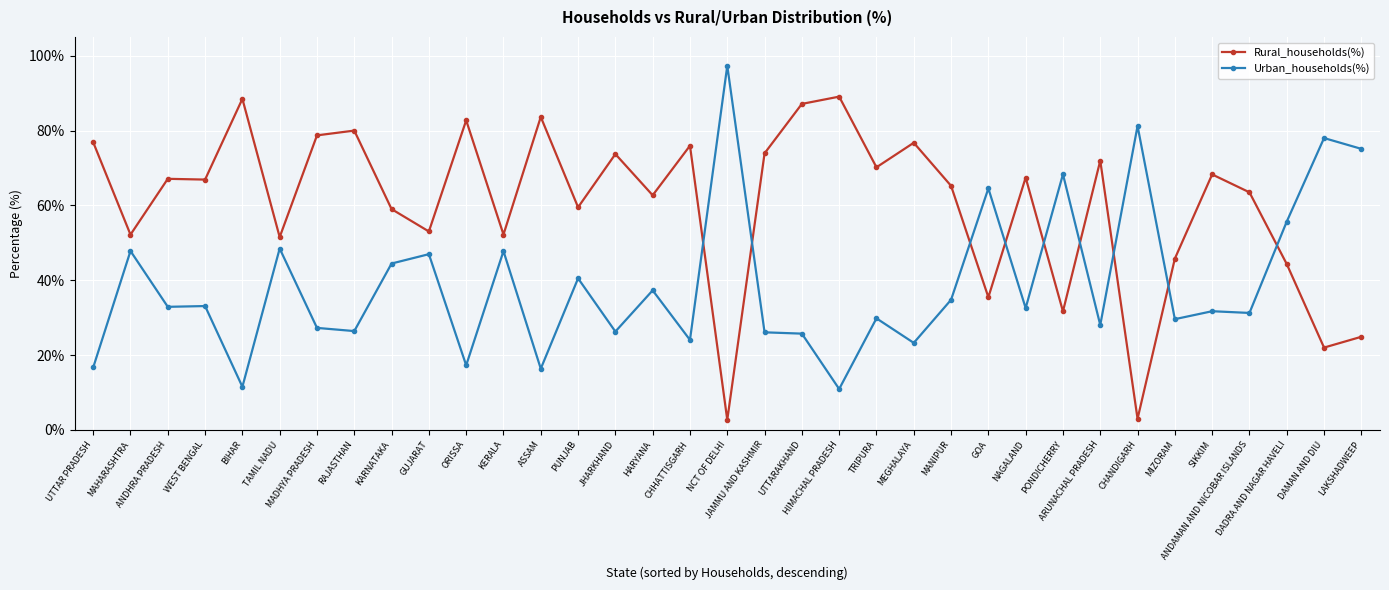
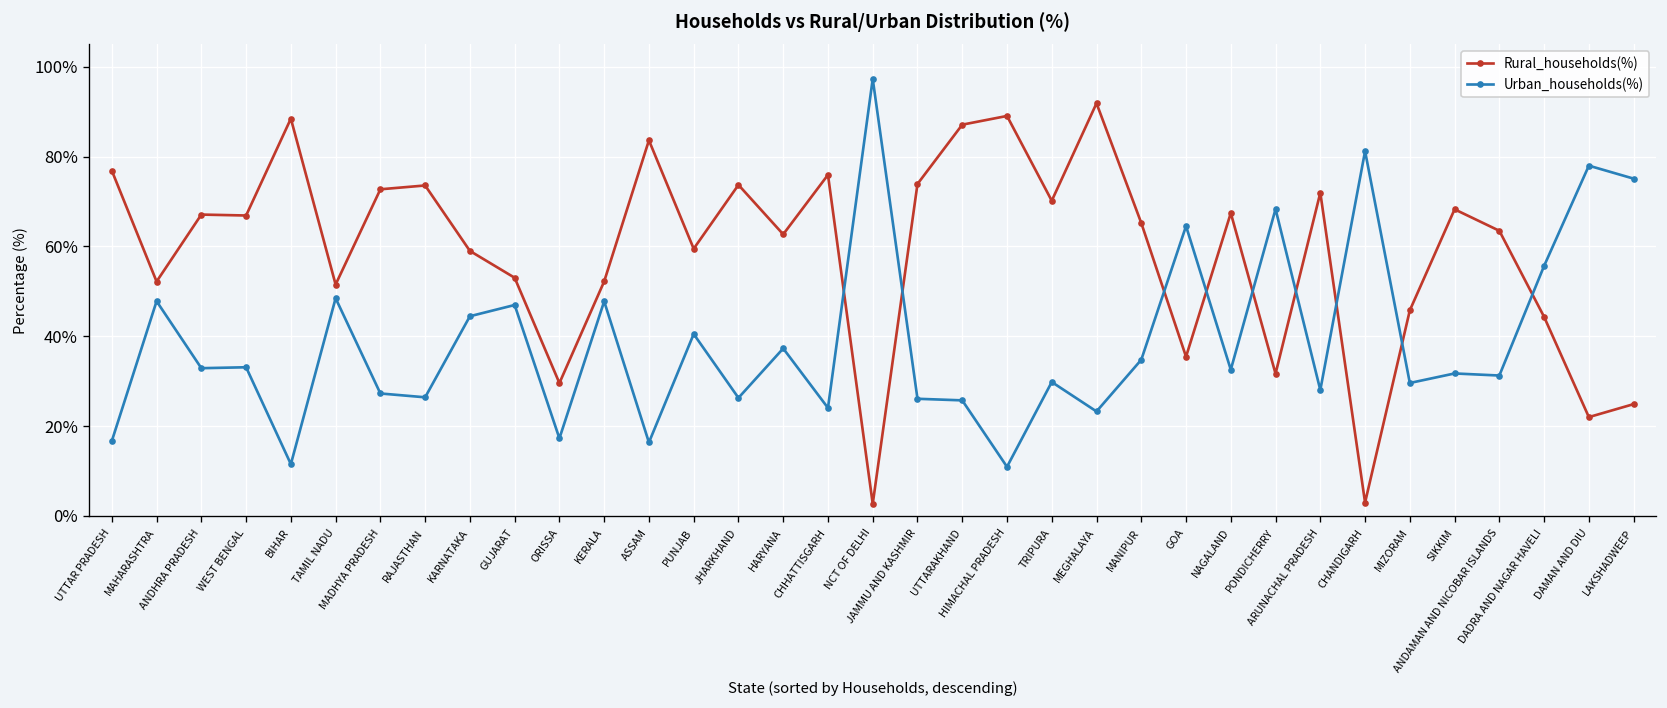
Rural_households(%), MADHYA PRADESH: 79% -> 73%
Rural_households(%), RAJASTHAN: 80% -> 74%
Rural_households(%), ORISSA: 83% -> 30%
Rural_households(%), MEGHALAYA: 77% -> 92%
